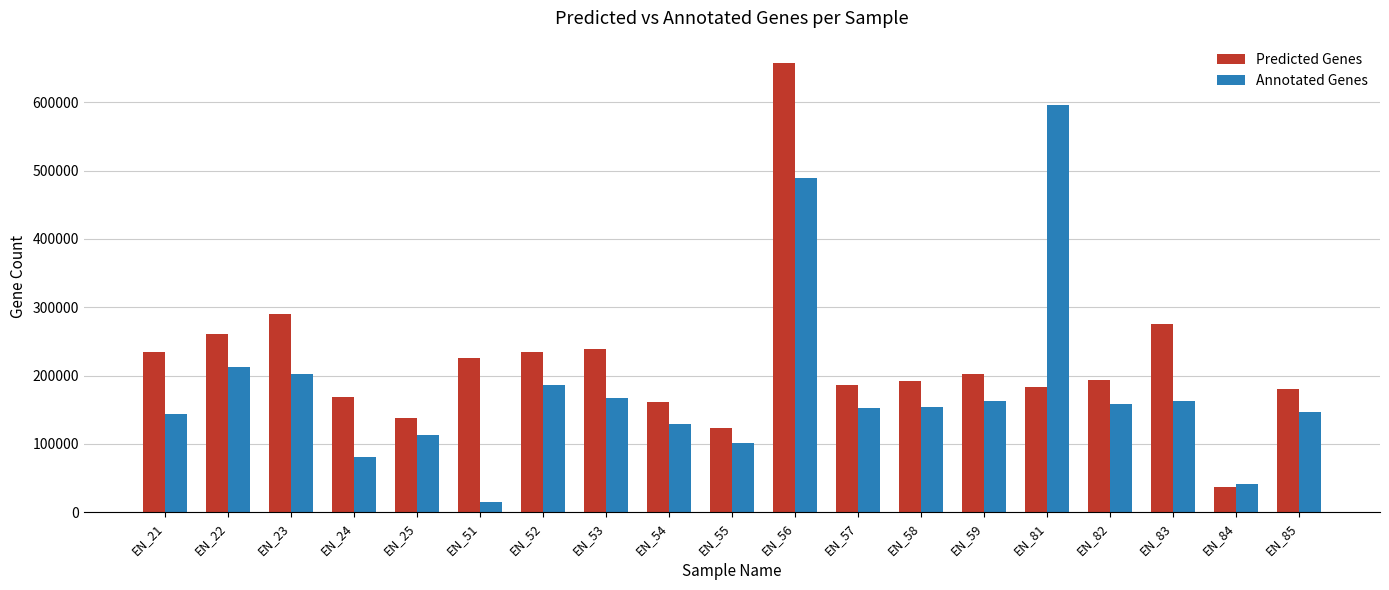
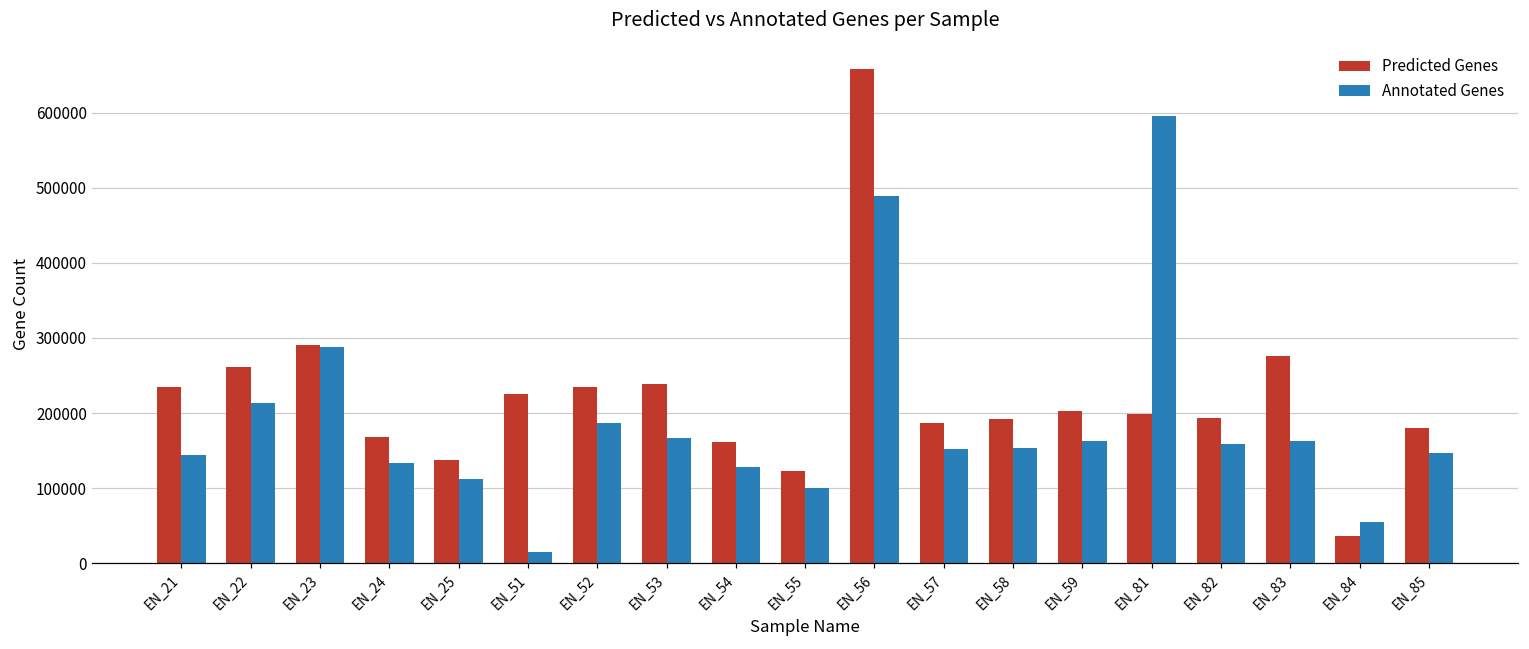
Annotated Genes, EN_23: 200000 -> 290000
Annotated Genes, EN_24: 80000 -> 130000
Predicted Genes, EN_81: 180000 -> 200000
Annotated Genes, EN_84: 40000 -> 50000
